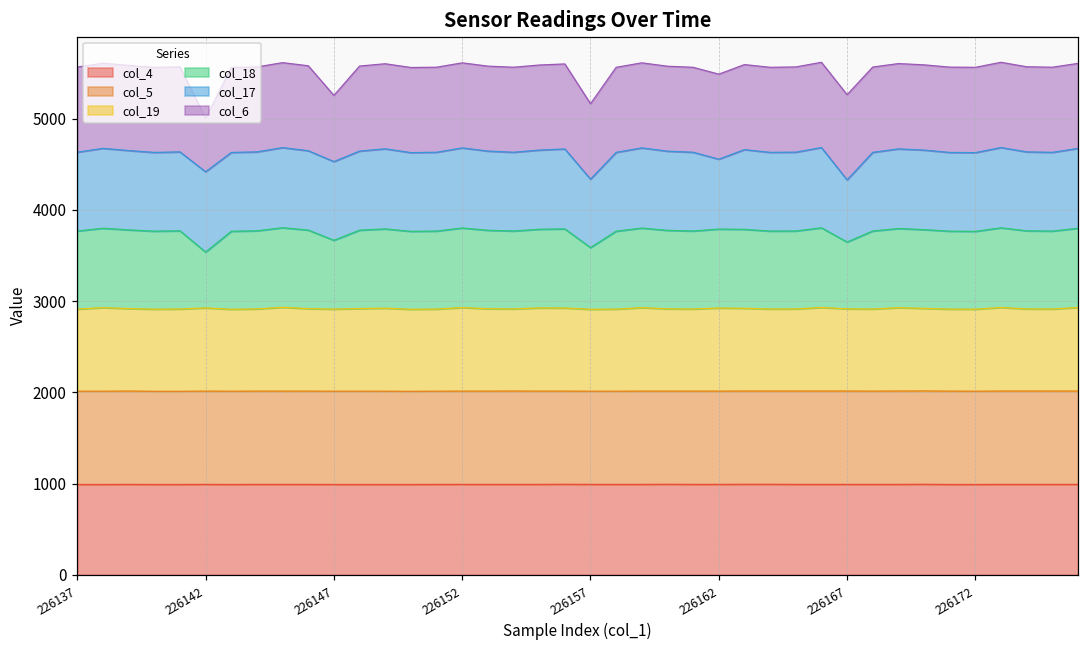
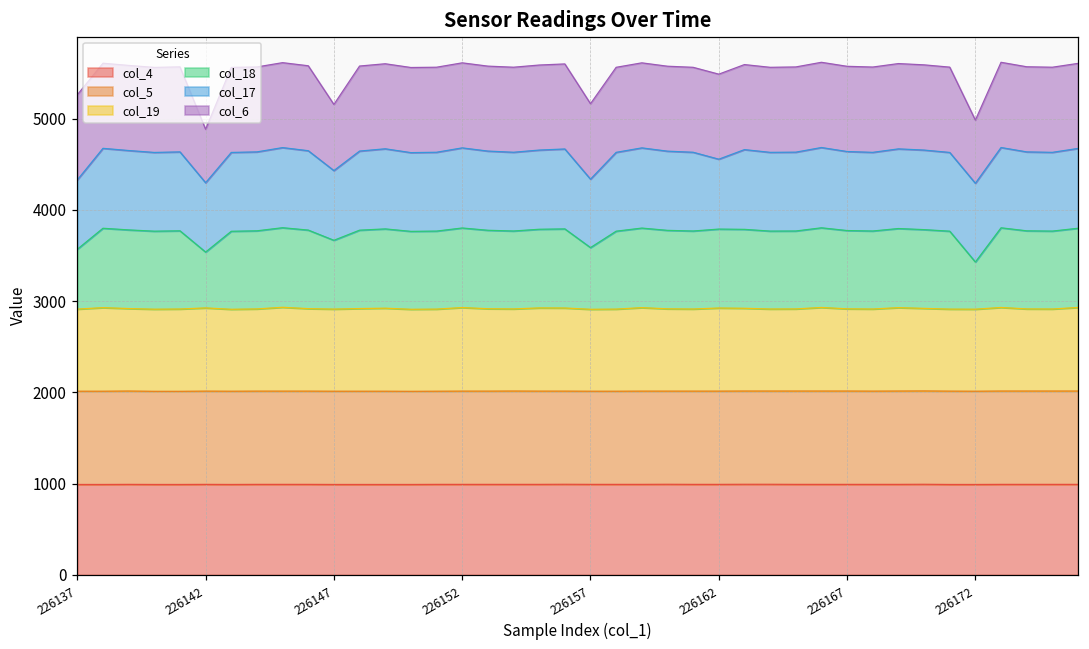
col_18, 226137: 900 -> 700
col_17, 226137: 900 -> 800
col_17, 226142: 900 -> 800
col_17, 226147: 900 -> 800
col_18, 226167: 700 -> 900
col_17, 226167: 700 -> 900
col_18, 226172: 900 -> 500
col_6, 226172: 900 -> 700
